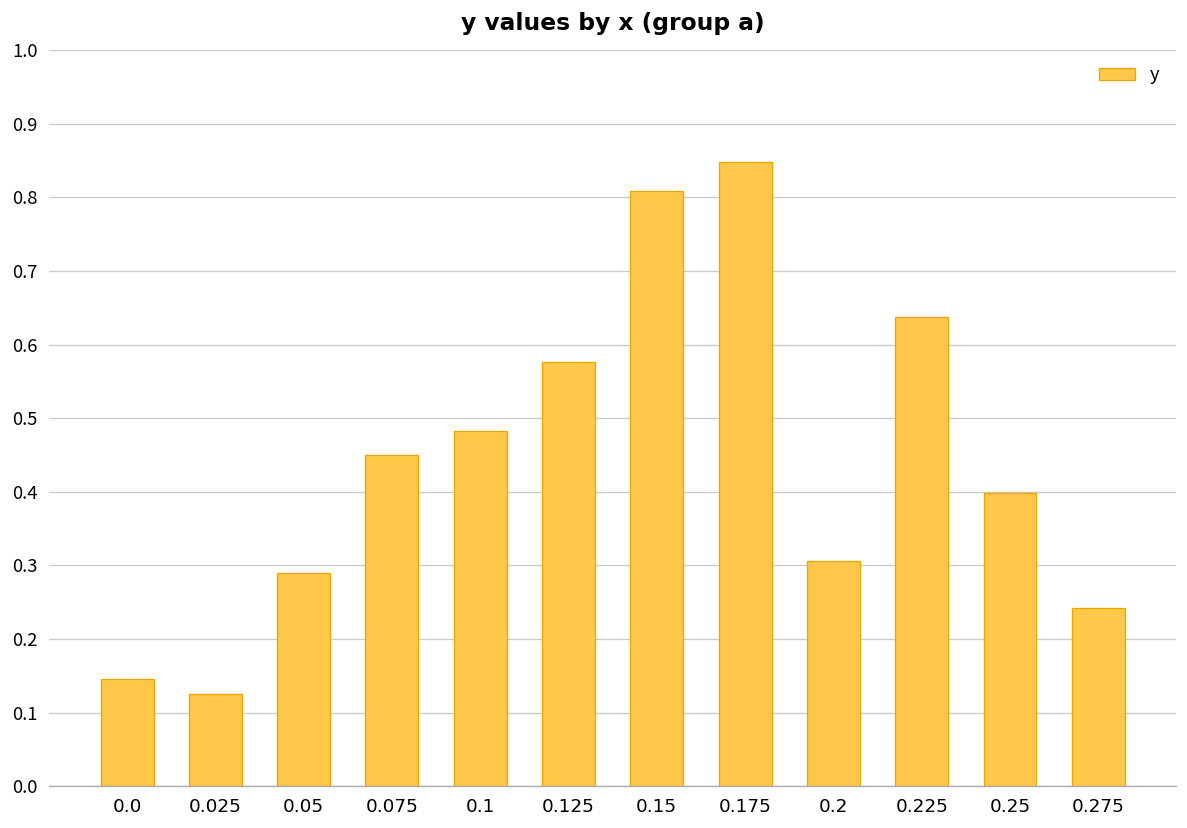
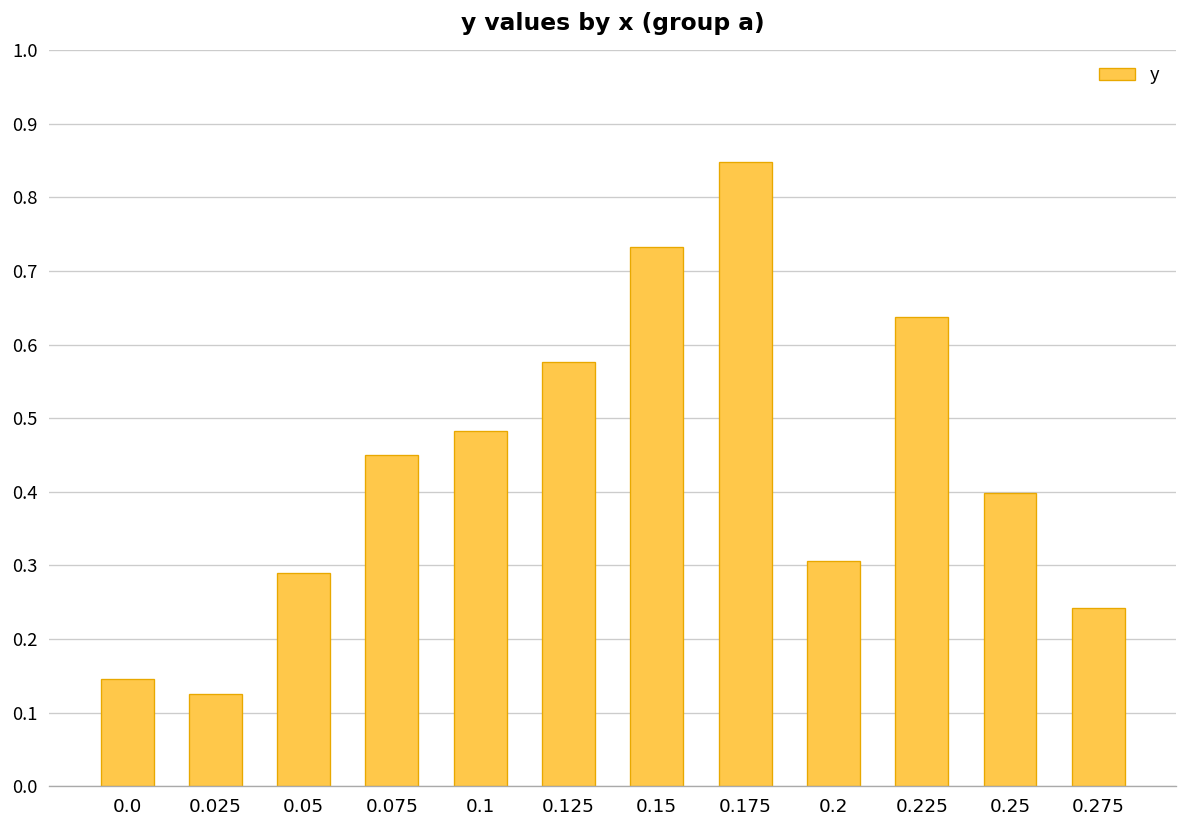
0.15: 0.81 -> 0.73
